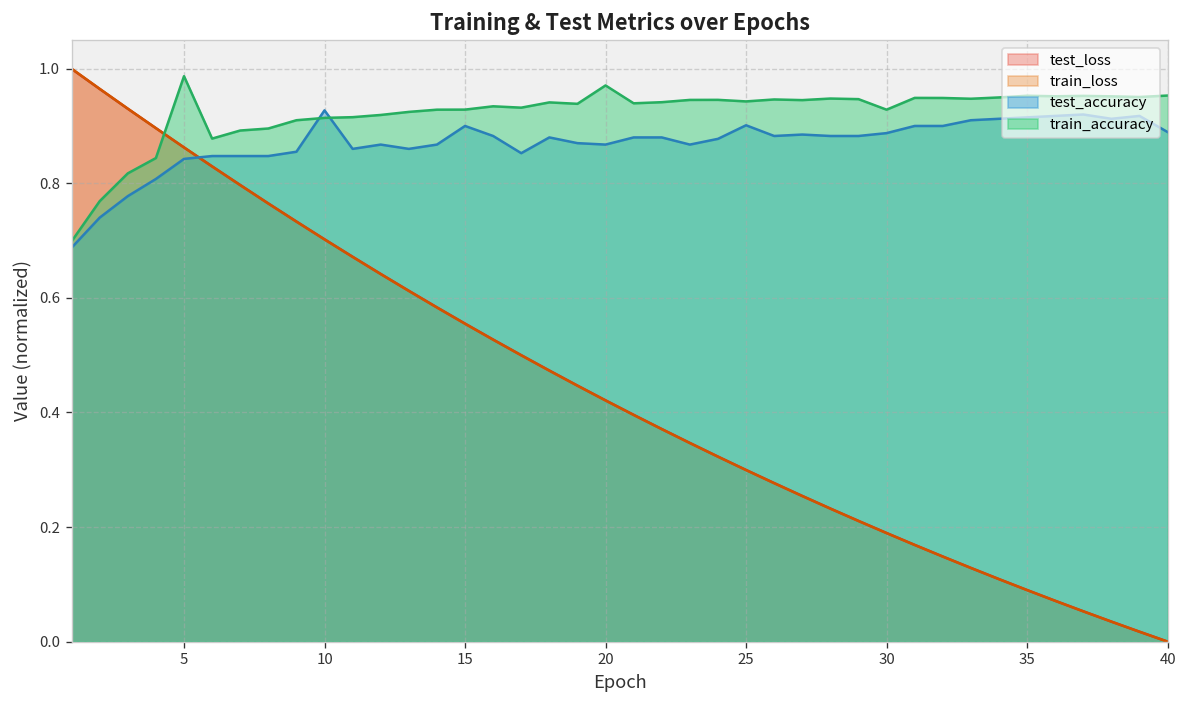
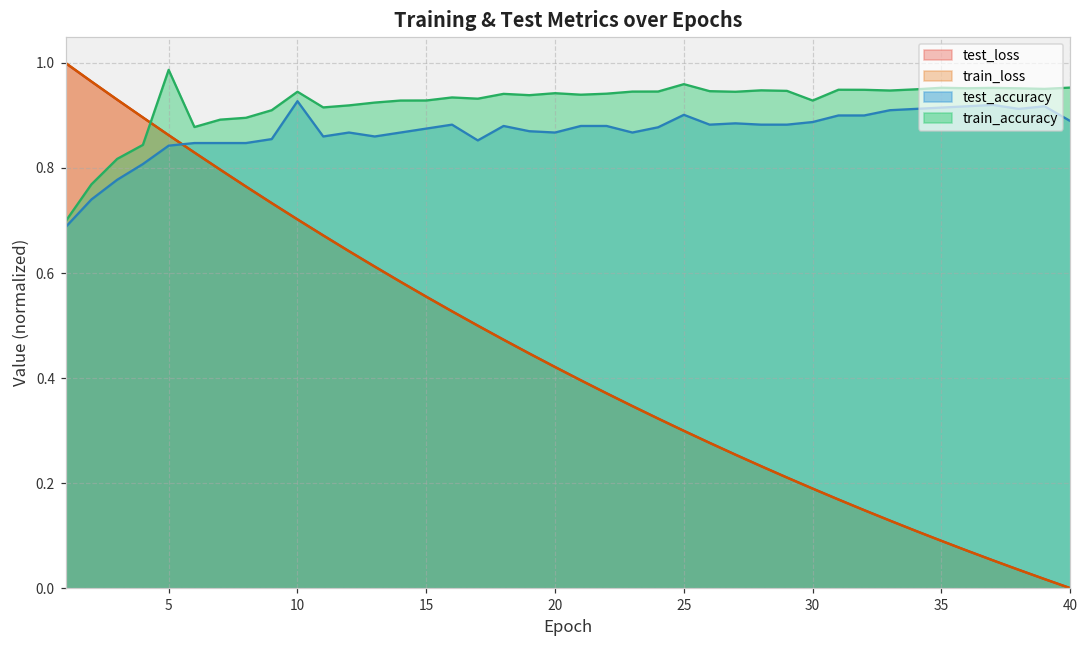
train_accuracy, 10: 0.91 -> 0.95
test_accuracy, 15: 0.90 -> 0.88
train_accuracy, 20: 0.97 -> 0.94
train_accuracy, 25: 0.94 -> 0.96
